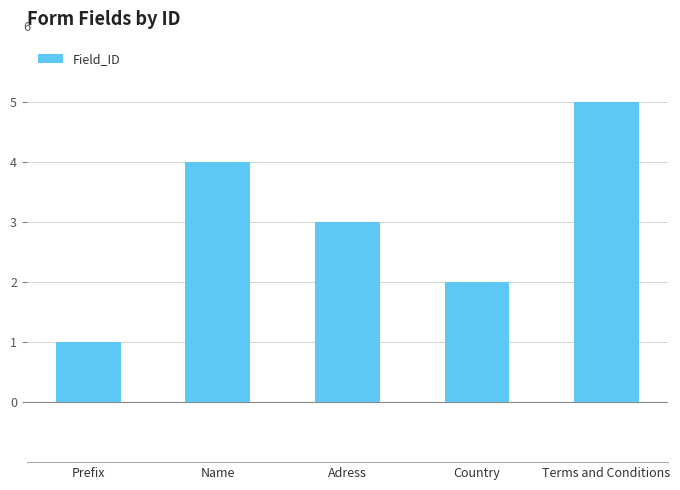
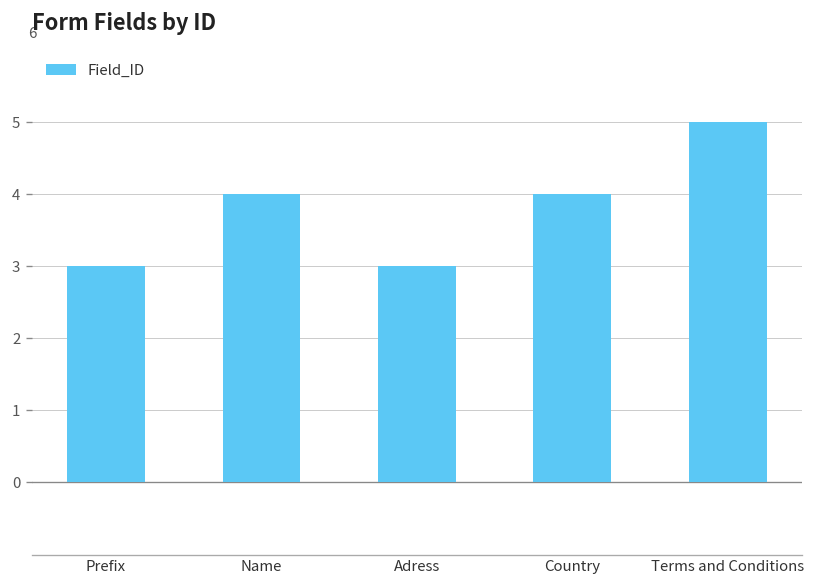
Prefix: 1 -> 3
Country: 2 -> 4
